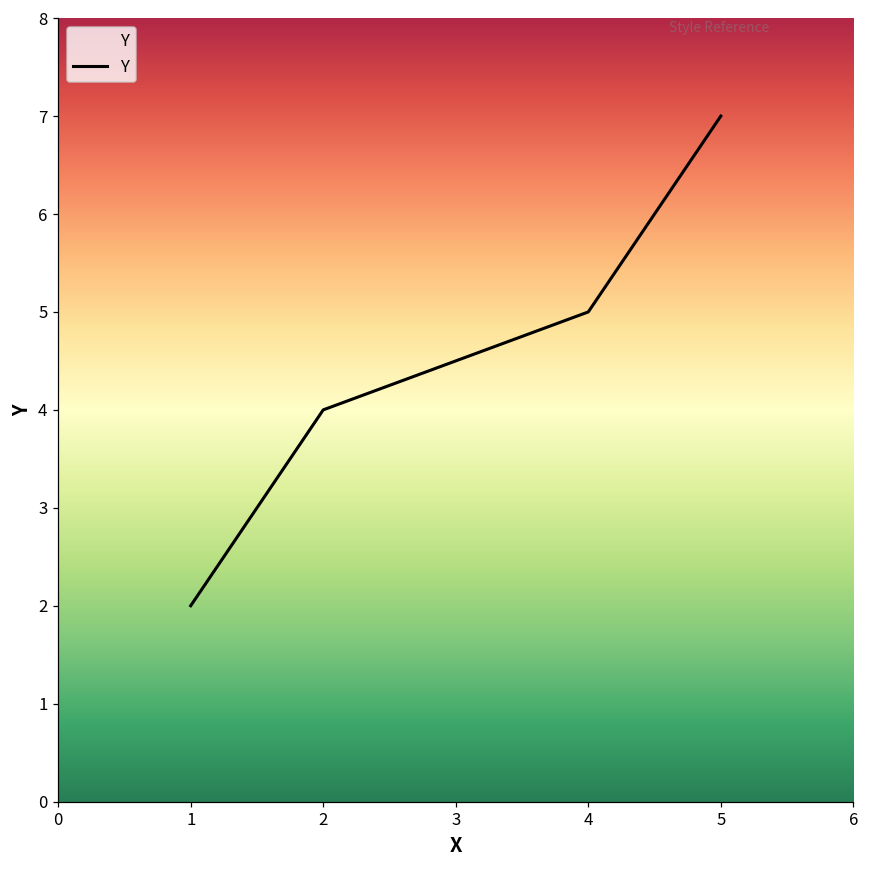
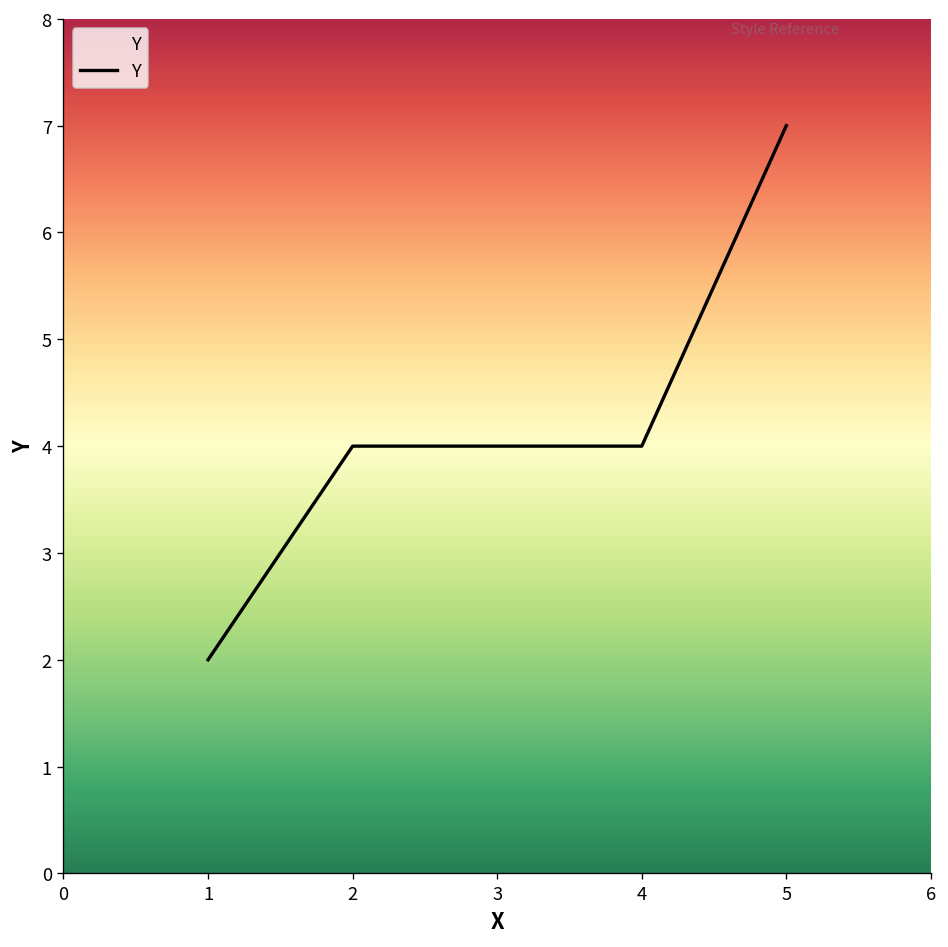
4: 5 -> 4
